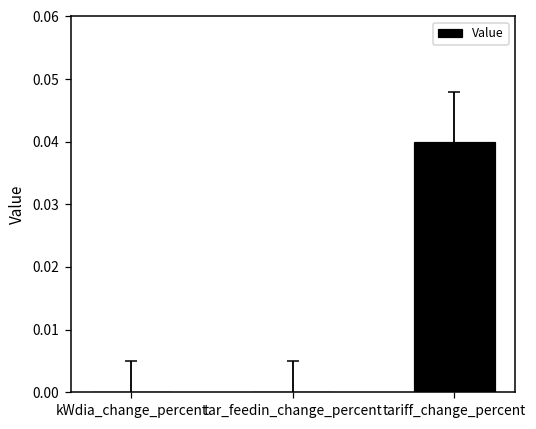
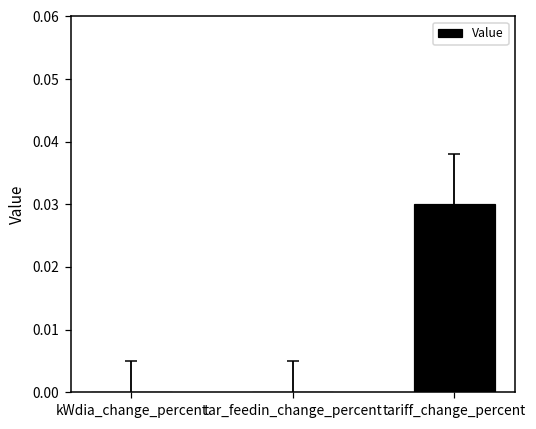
Value, tariff_change_percent: 0.04 -> 0.03
